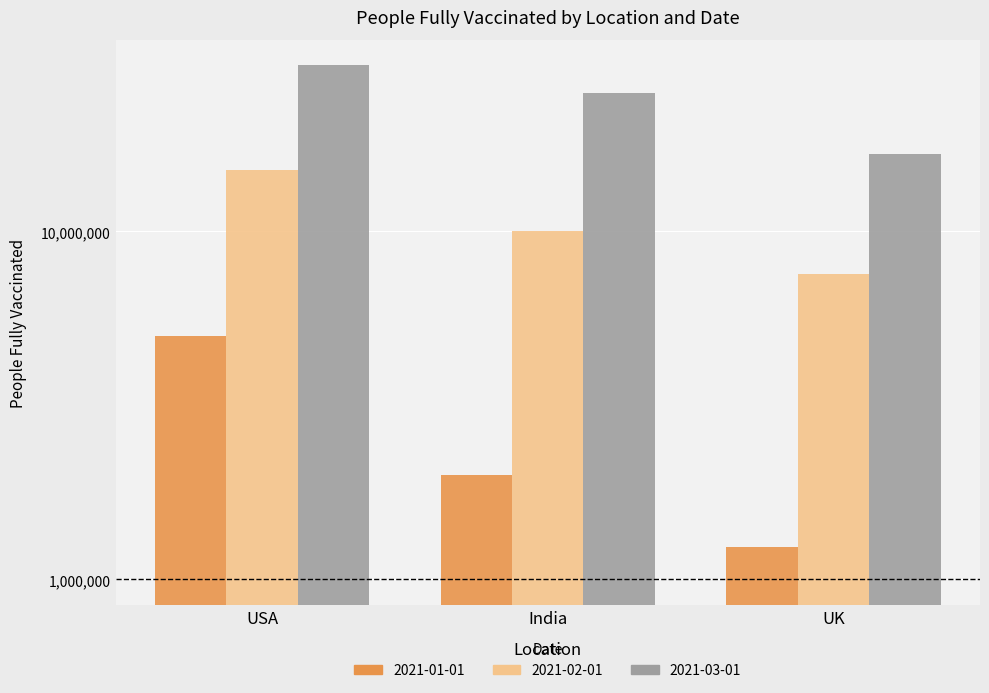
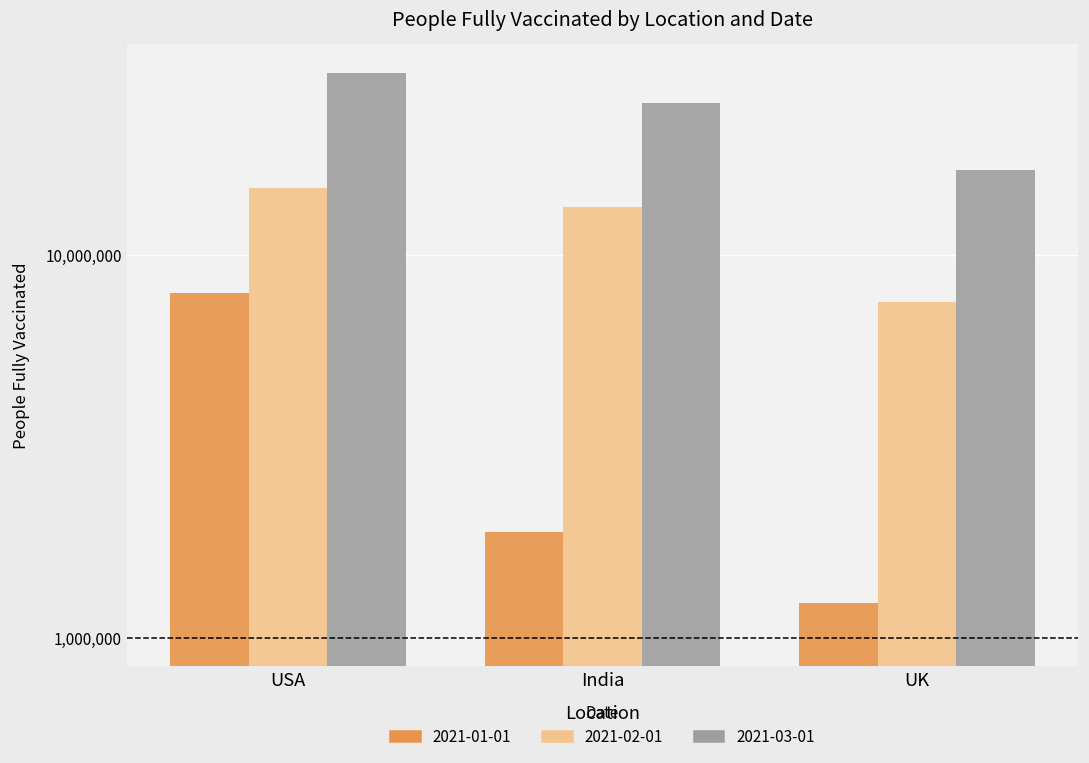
2021-01-01, USA: 5,000,000 -> 8,000,000
2021-01-01, India: 2,000,000 -> 1,900,000
2021-02-01, India: 10,000,000 -> 13,400,000
